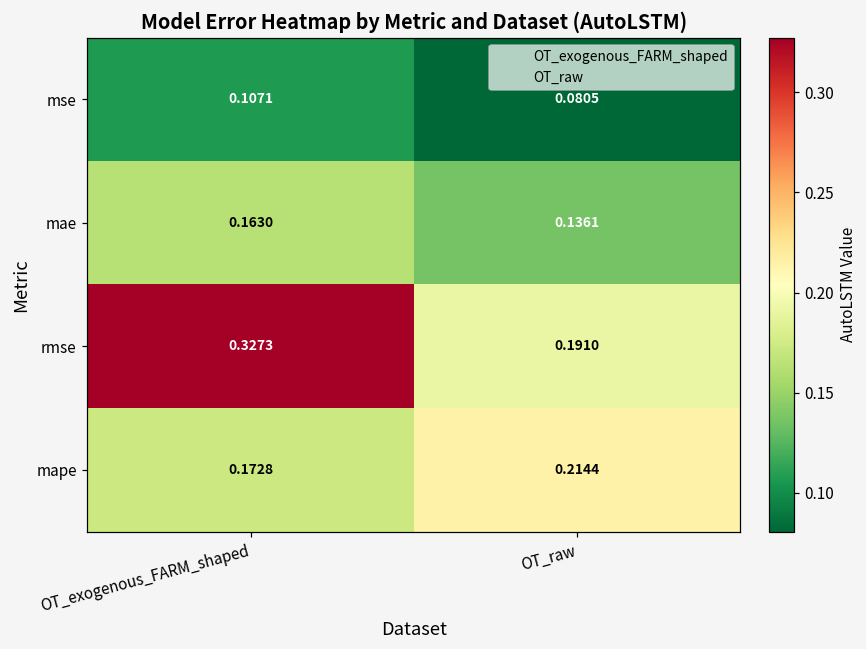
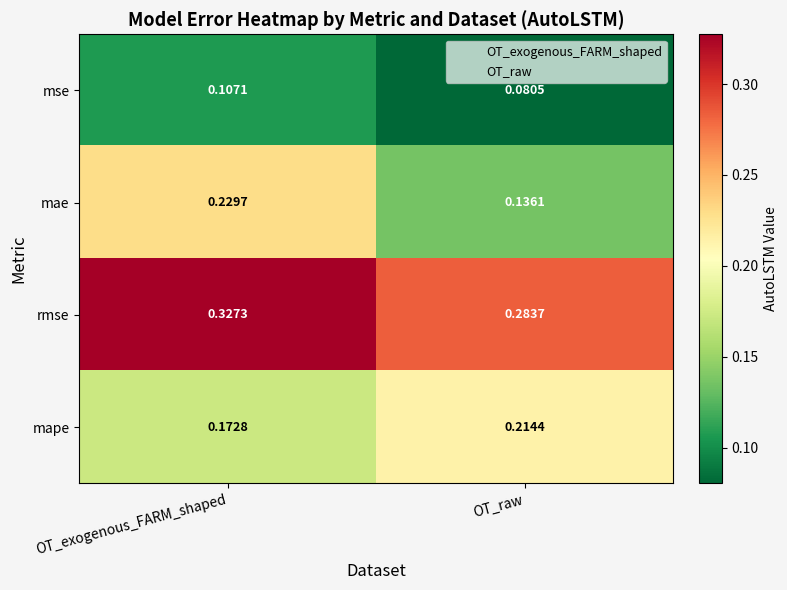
mae, OT_exogenous_FARM_shaped: 0.1630 -> 0.2297
rmse, OT_raw: 0.1910 -> 0.2837
